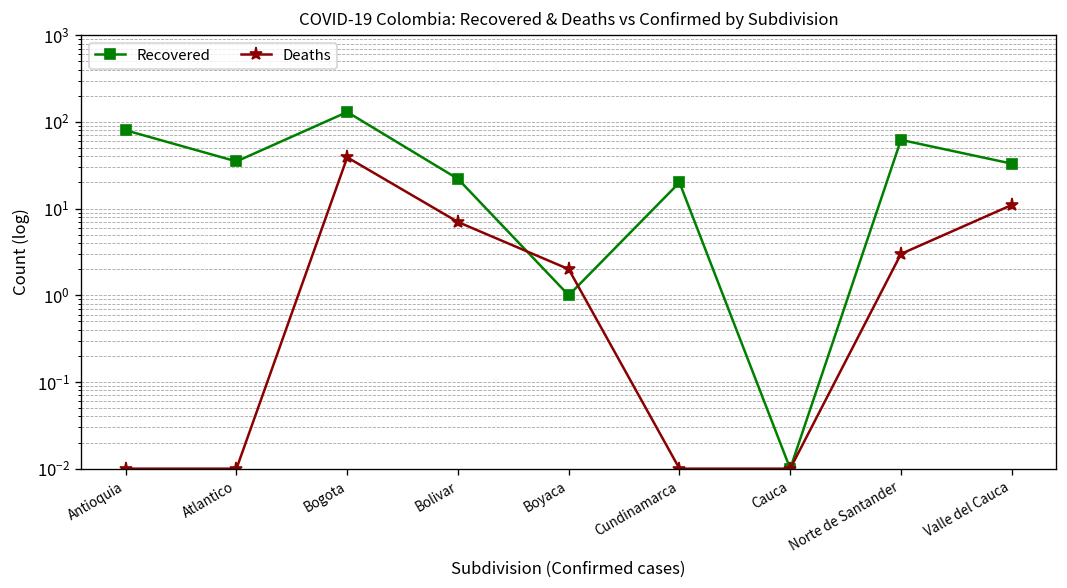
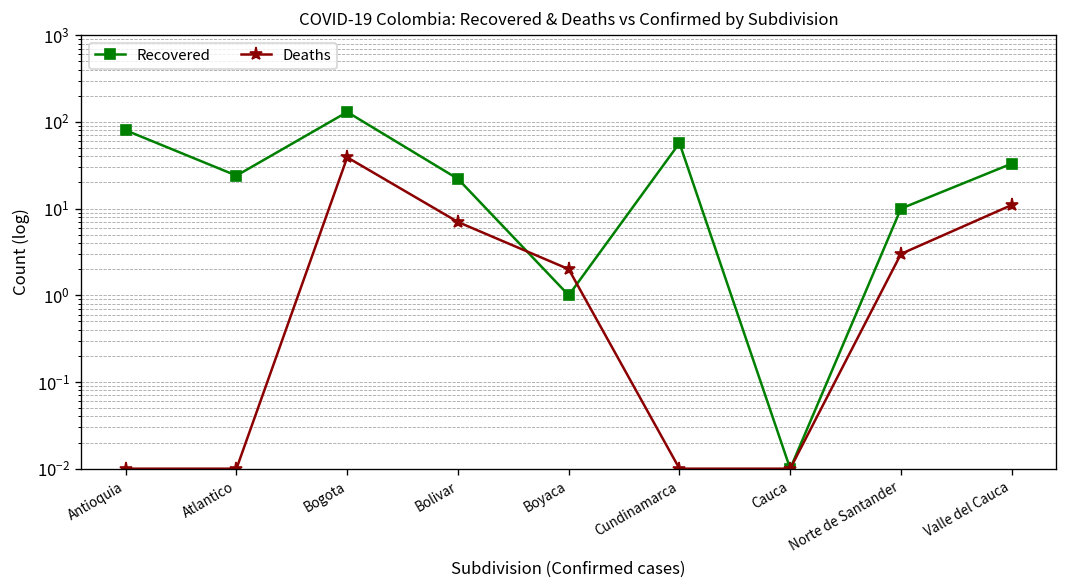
Recovered, Atlantico: 40 -> 24
Recovered, Cundinamarca: 20 -> 60
Recovered, Norte de Santander: 60 -> 10
